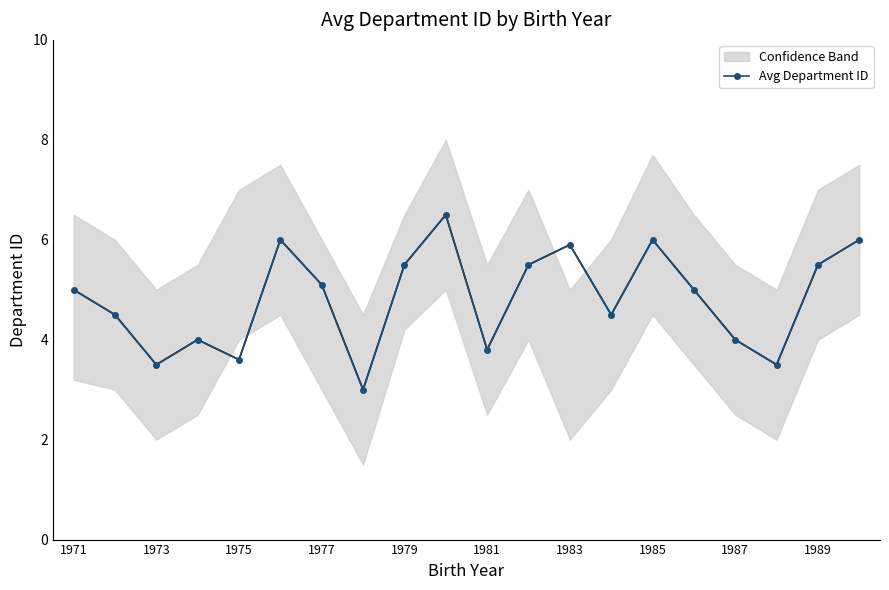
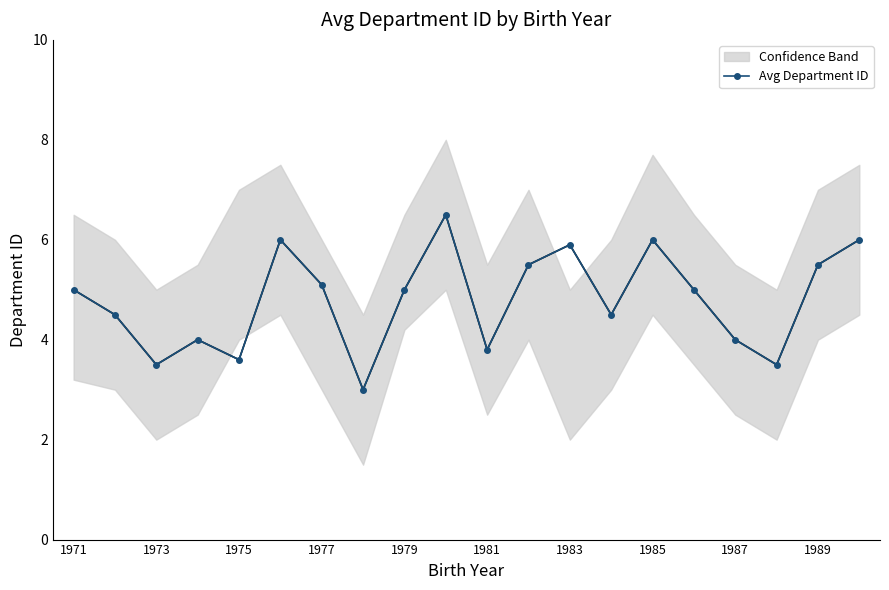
Avg Department ID, 1979: 5.5 -> 5.0
